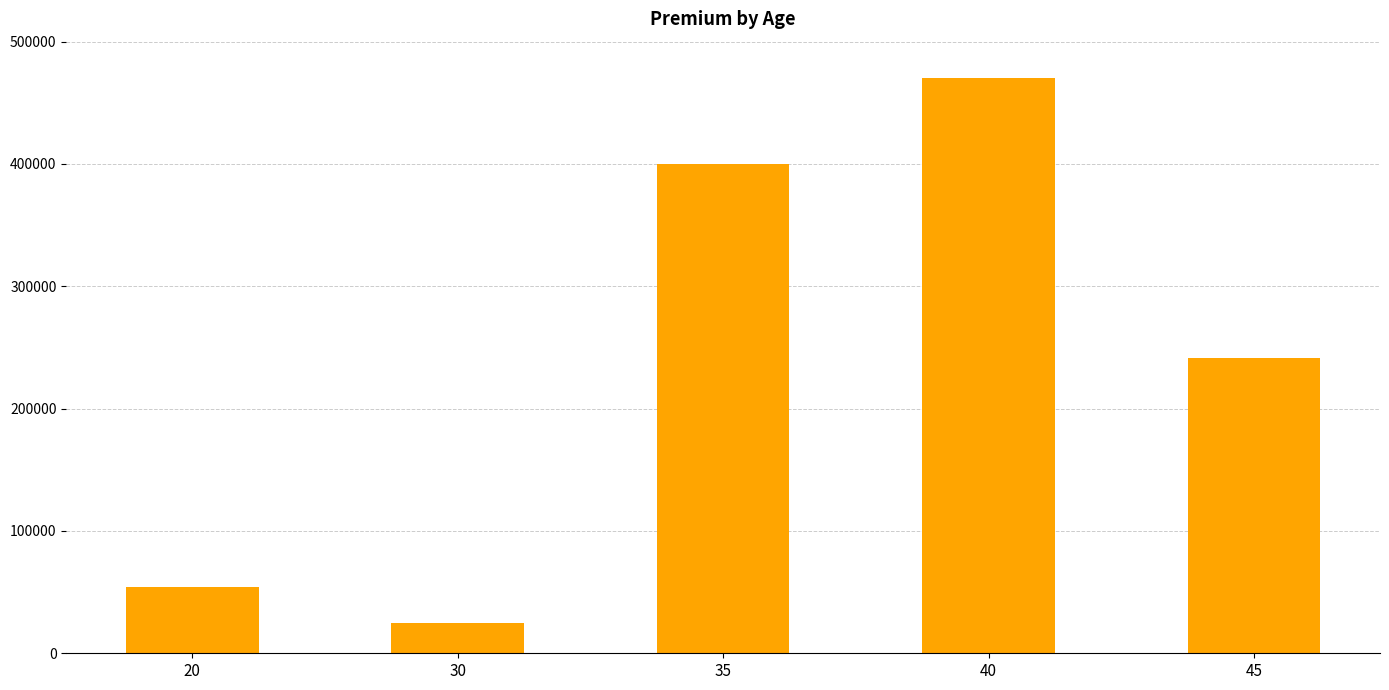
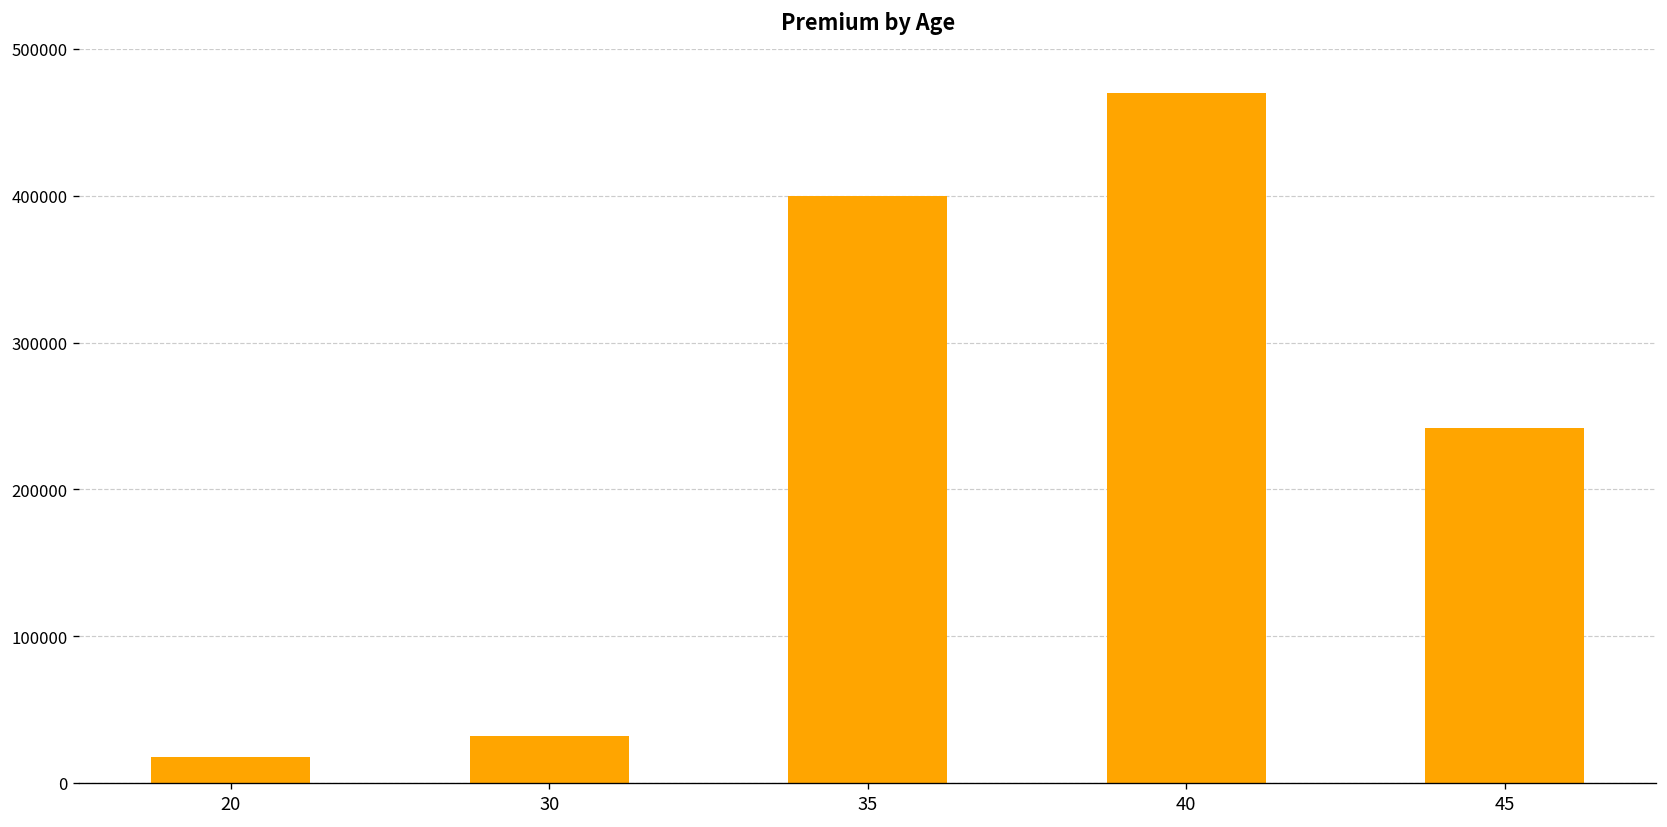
20: 54000 -> 18000
30: 25000 -> 32000
